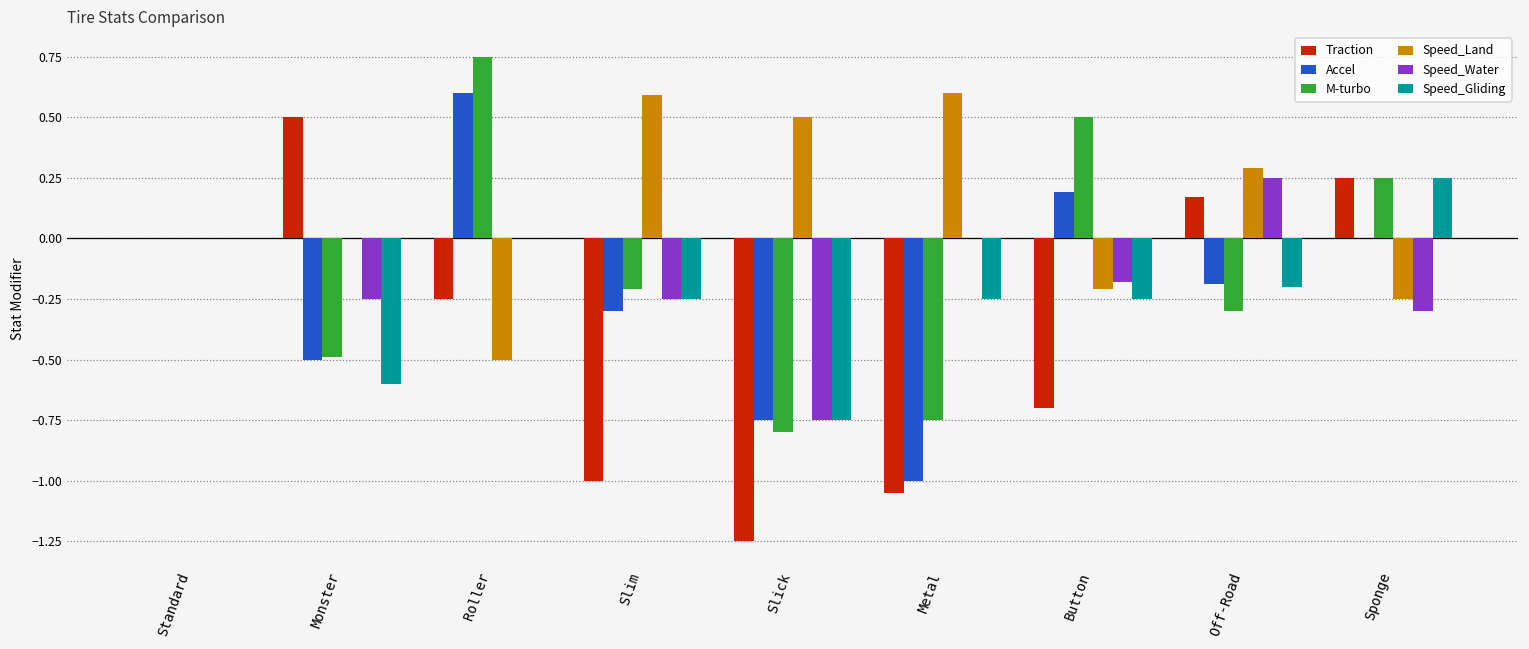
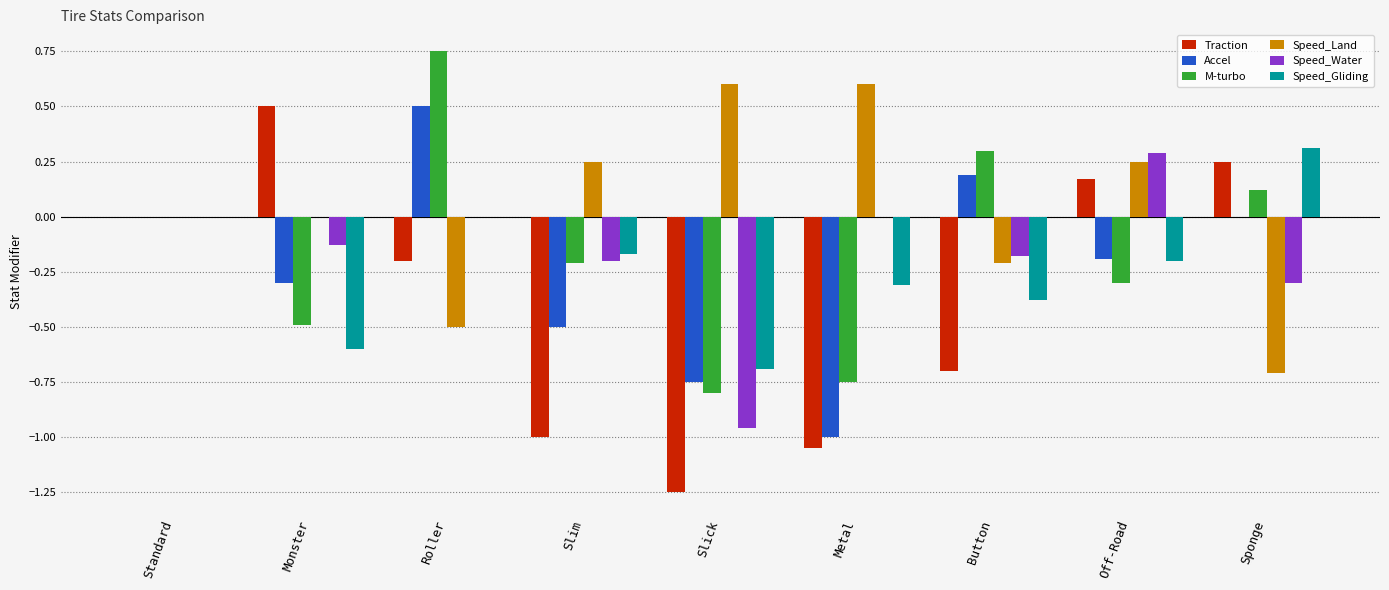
Accel, Monster: -0.5 -> -0.3
Speed_Water, Monster: -0.25 -> -0.13
Traction, Roller: -0.25 -> -0.20
Accel, Roller: 0.6 -> 0.5
Accel, Slim: -0.3 -> -0.5
Speed_Land, Slim: 0.59 -> 0.25
Speed_Water, Slim: -0.25 -> -0.20
Speed_Gliding, Slim: -0.25 -> -0.17
Speed_Land, Slick: 0.5 -> 0.6
Speed_Water, Slick: -0.75 -> -0.96
Speed_Gliding, Slick: -0.75 -> -0.69
Speed_Gliding, Metal: -0.25 -> -0.31
M-turbo, Button: 0.5 -> 0.3
Speed_Gliding, Button: -0.25 -> -0.38
Speed_Land, Off-Road: 0.29 -> 0.25
Speed_Water, Off-Road: 0.25 -> 0.29
M-turbo, Sponge: 0.25 -> 0.12
Speed_Land, Sponge: -0.25 -> -0.71
Speed_Gliding, Sponge: 0.25 -> 0.31
